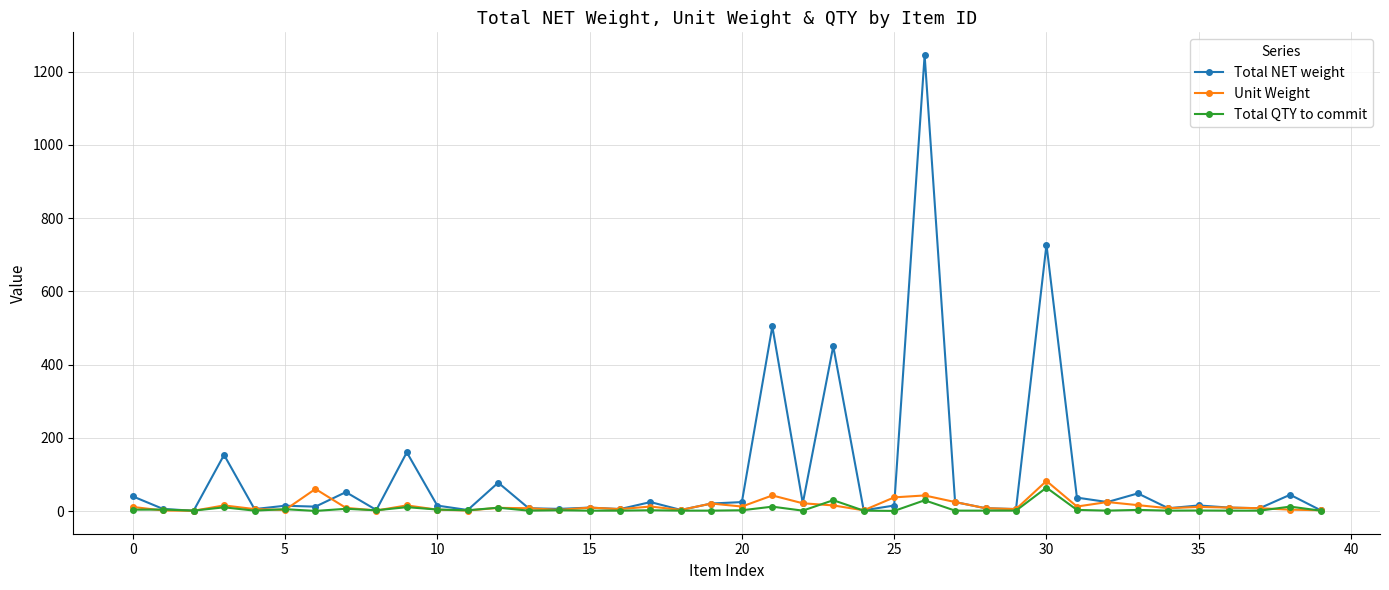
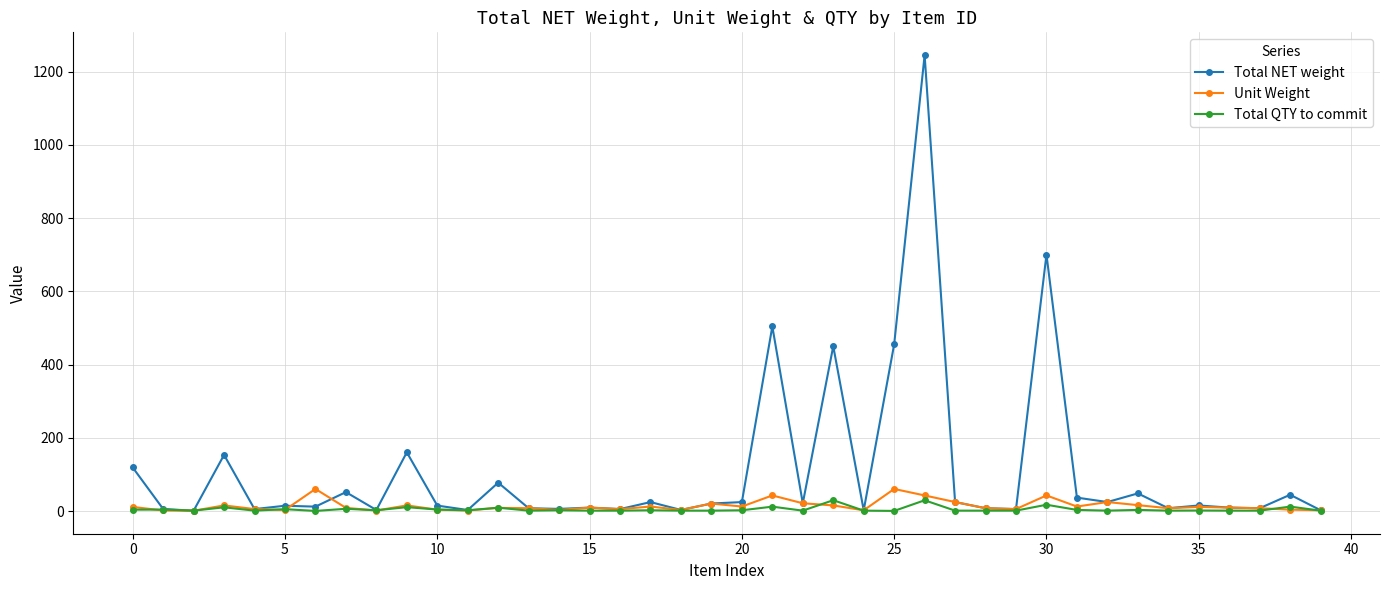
Total NET weight, 0: 40 -> 120
Total NET weight, 25: 10 -> 460
Unit Weight, 25: 40 -> 60
Total NET weight, 30: 730 -> 700
Unit Weight, 30: 80 -> 40
Total QTY to commit, 30: 60 -> 20
